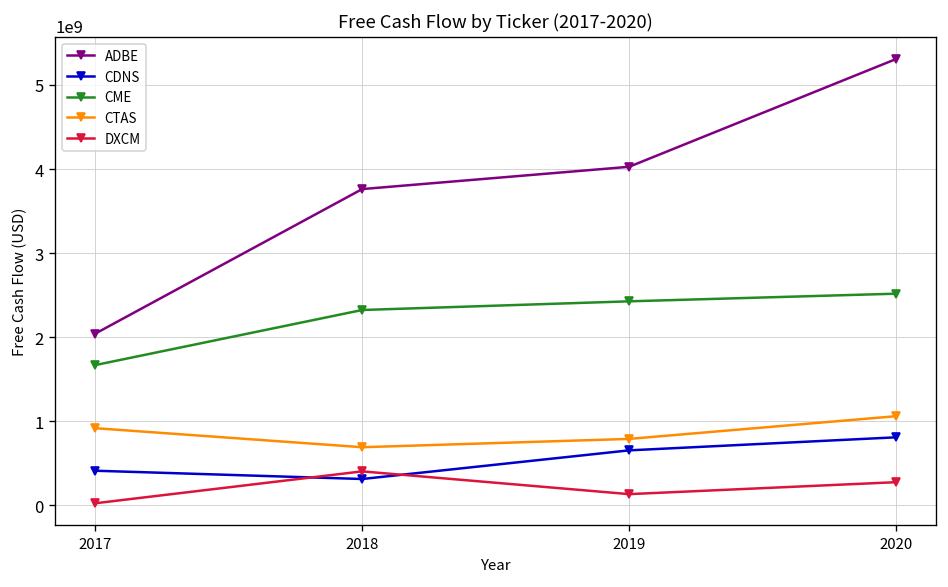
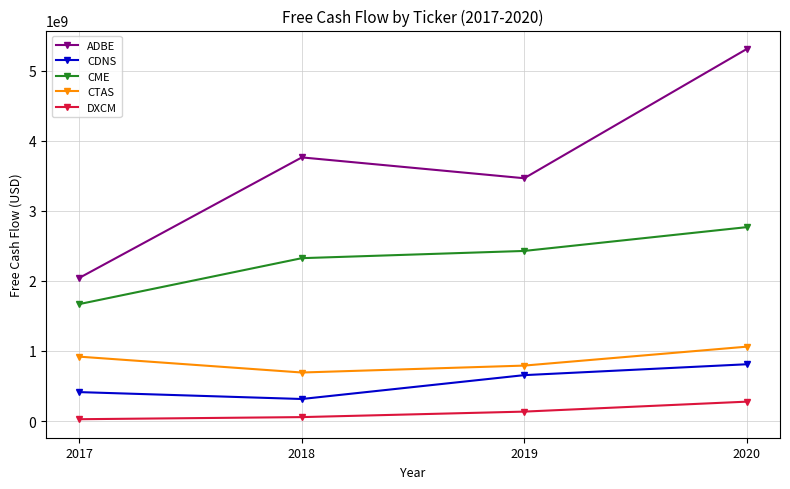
DXCM, 2018: 400000000 -> 100000000
ADBE, 2019: 4000000000 -> 3500000000
CME, 2020: 2500000000 -> 2800000000
